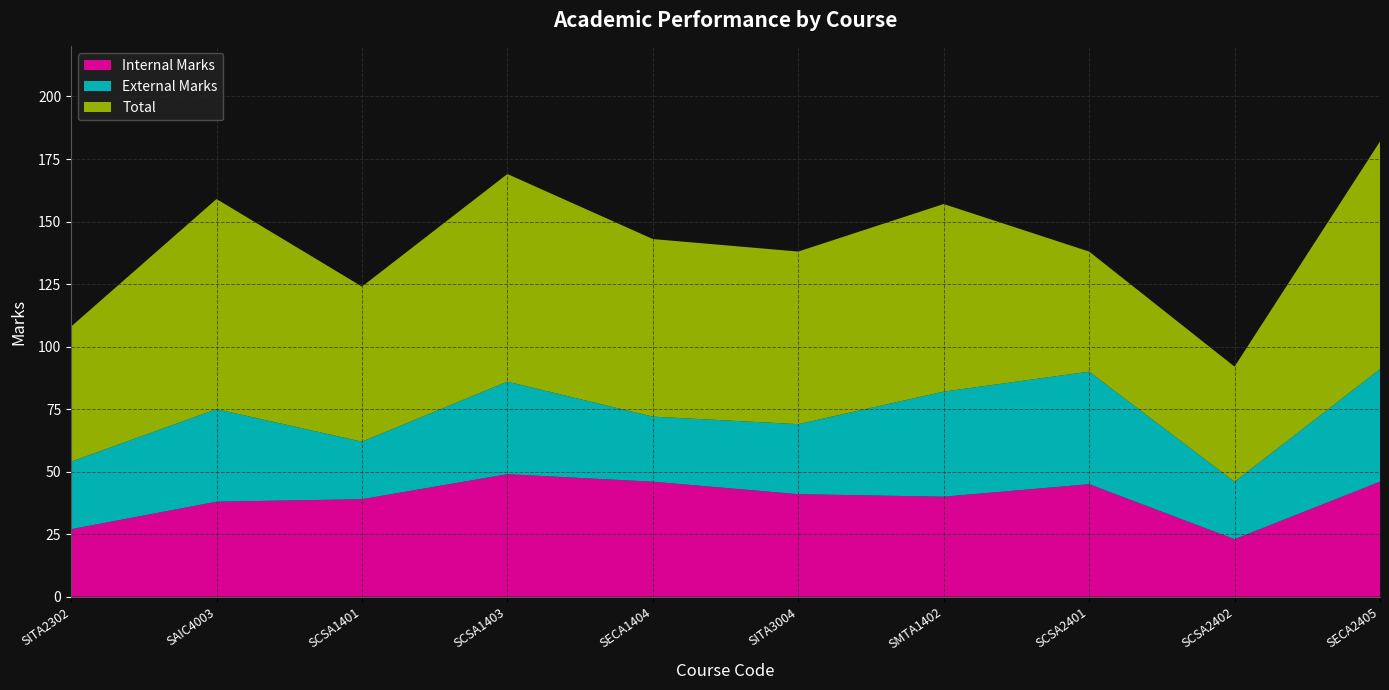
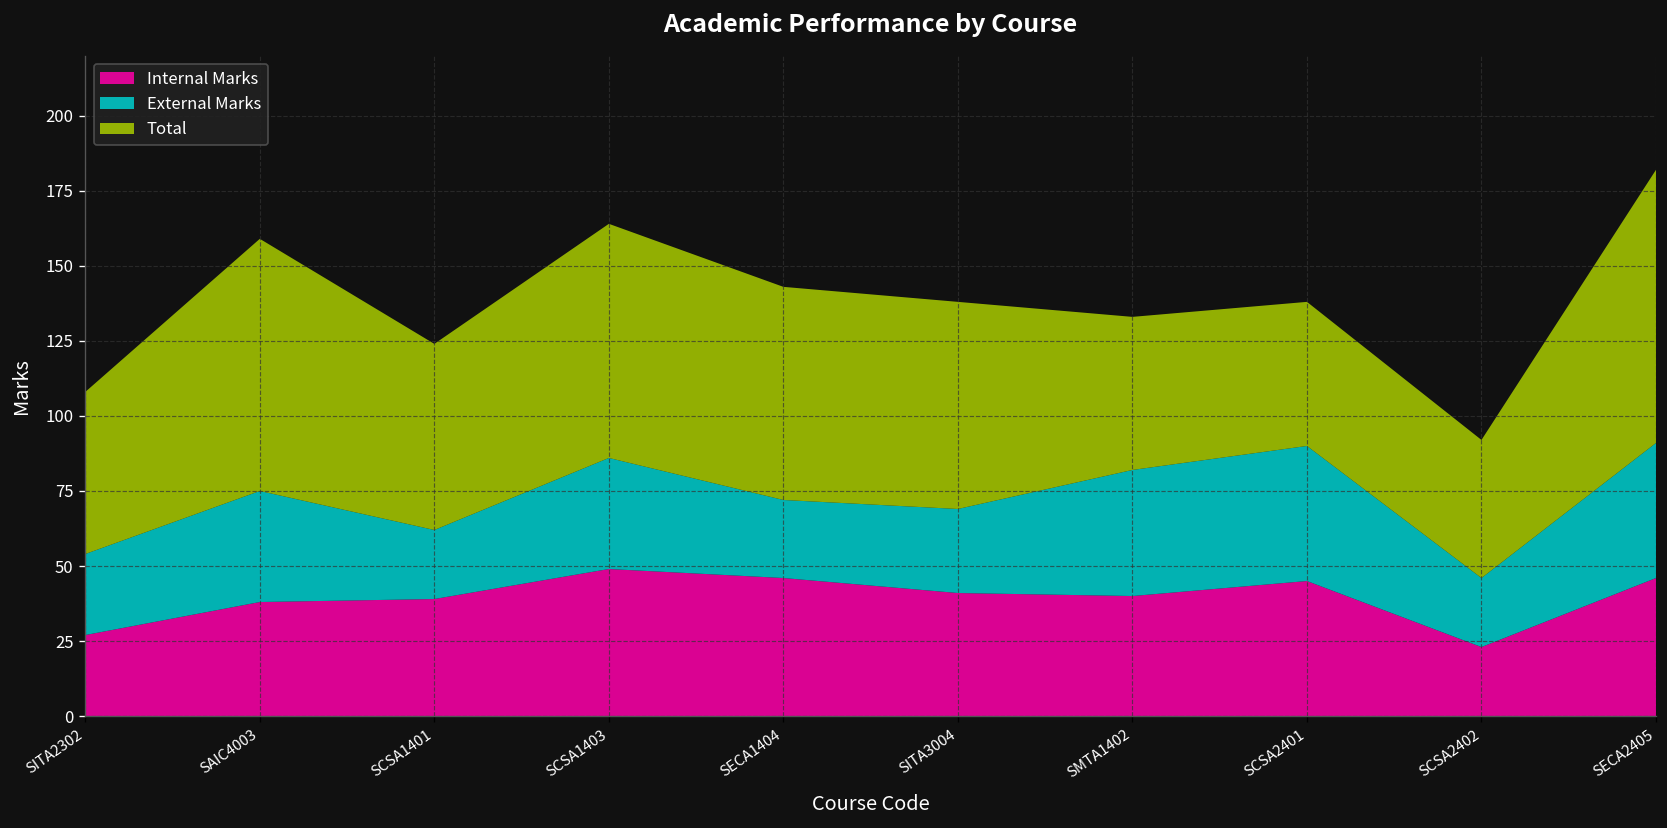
Total, SCSA1403: 83 -> 78
Total, SMTA1402: 75 -> 51
